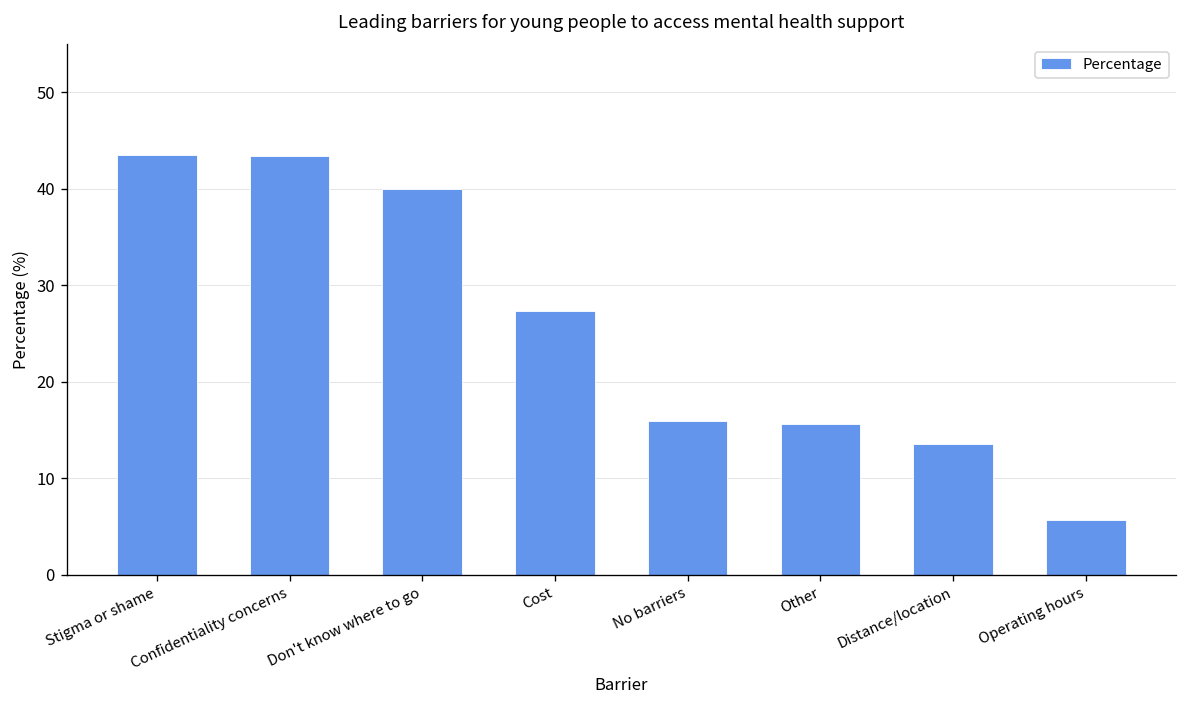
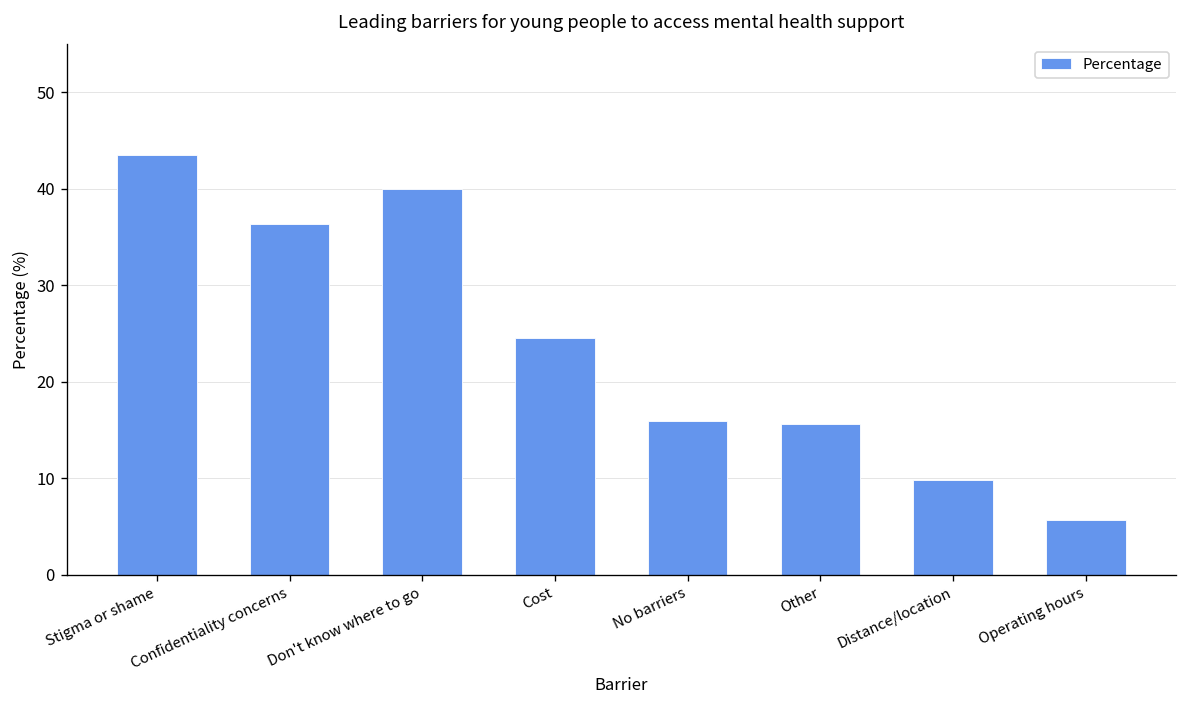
Confidentiality concerns: 43 -> 36
Cost: 27 -> 25
Distance/location: 14 -> 10
